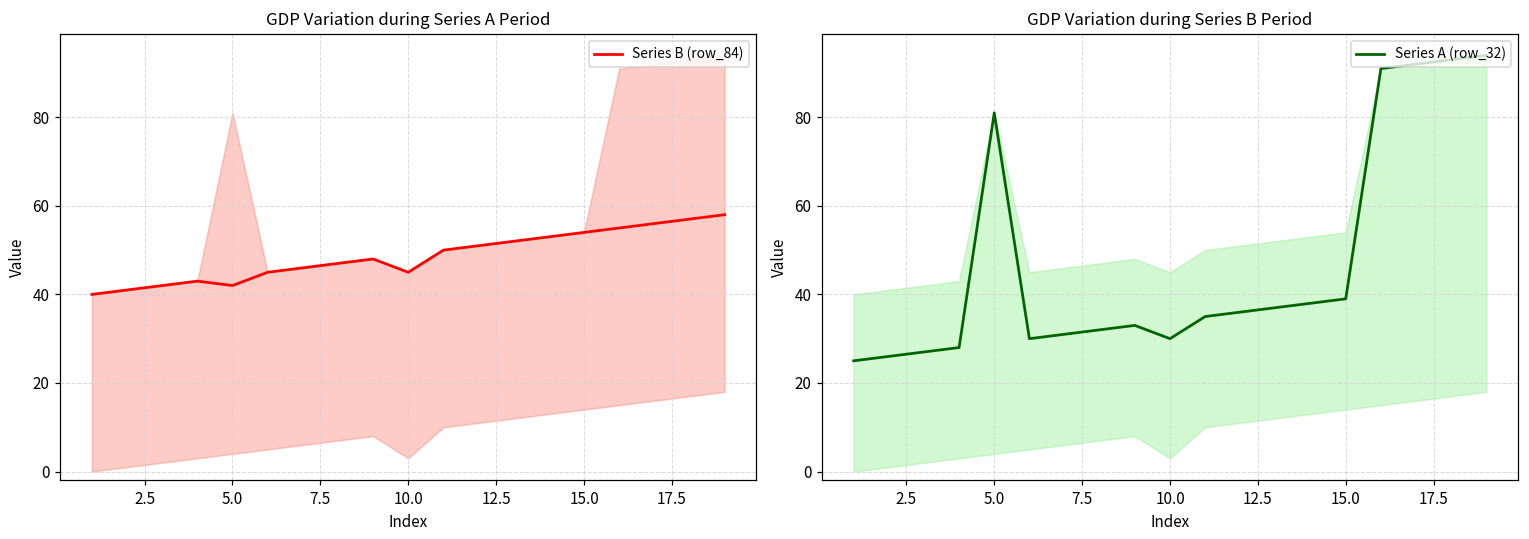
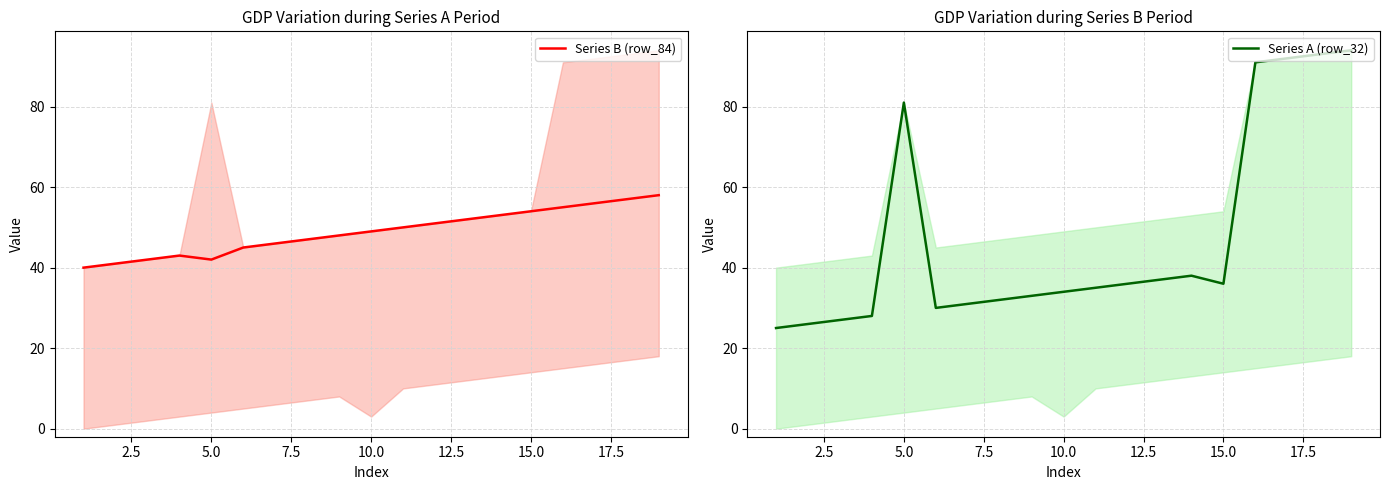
GDP Variation during Series A Period, Series B (row_84), 10.0: 45 -> 49
GDP Variation during Series B Period, Series A (row_32), 10.0: 30 -> 34
GDP Variation during Series B Period, Series A (row_32), 15.0: 39 -> 36
